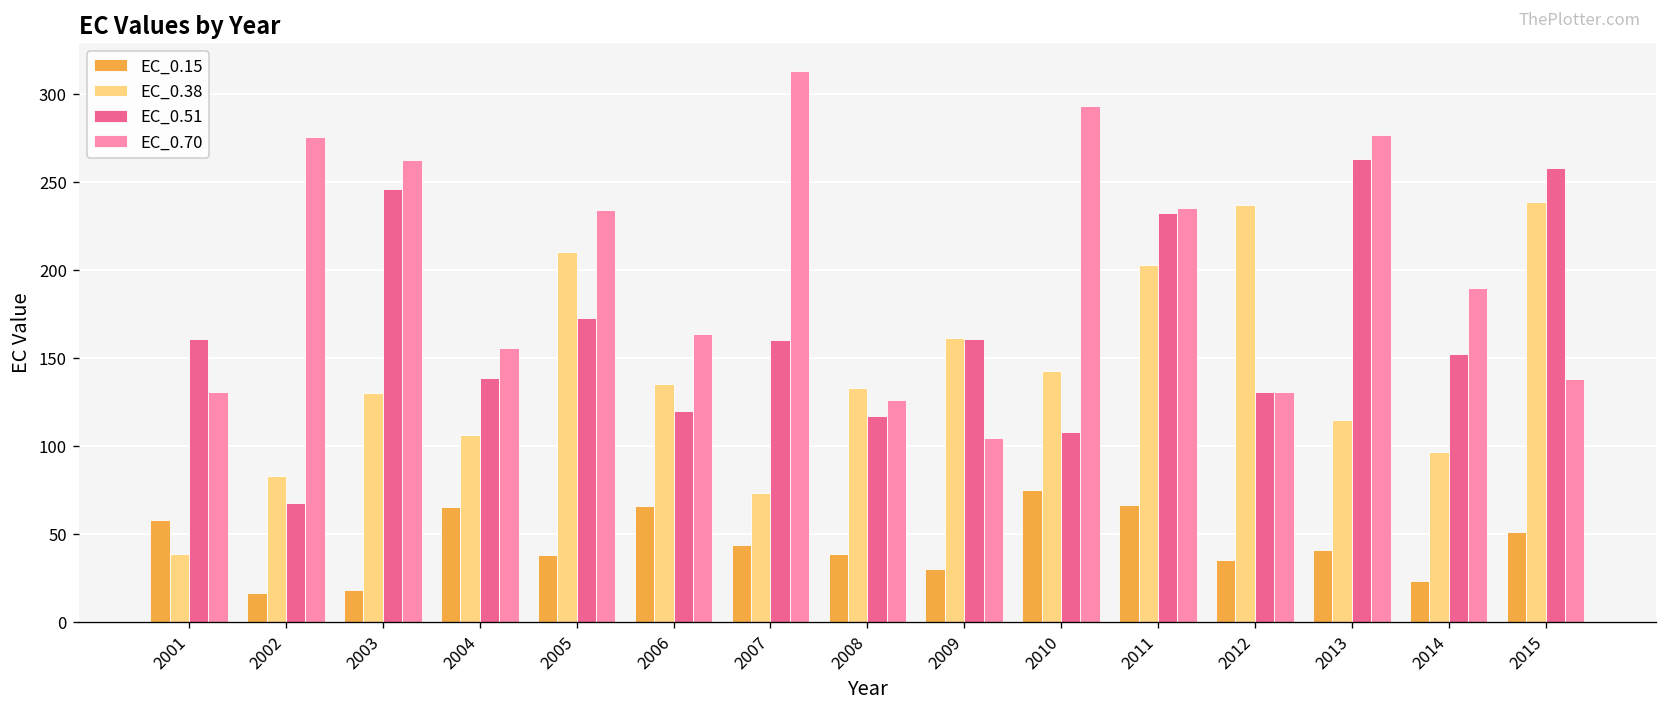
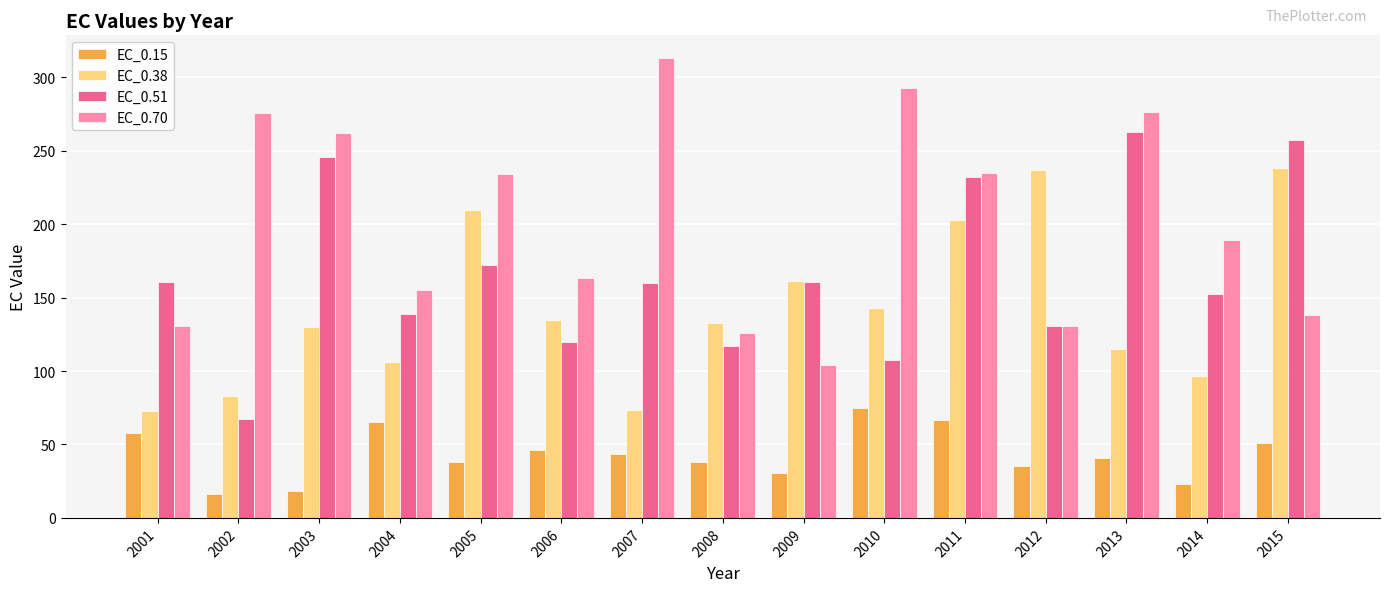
EC_0.38, 2001: 38 -> 73
EC_0.15, 2006: 66 -> 46
